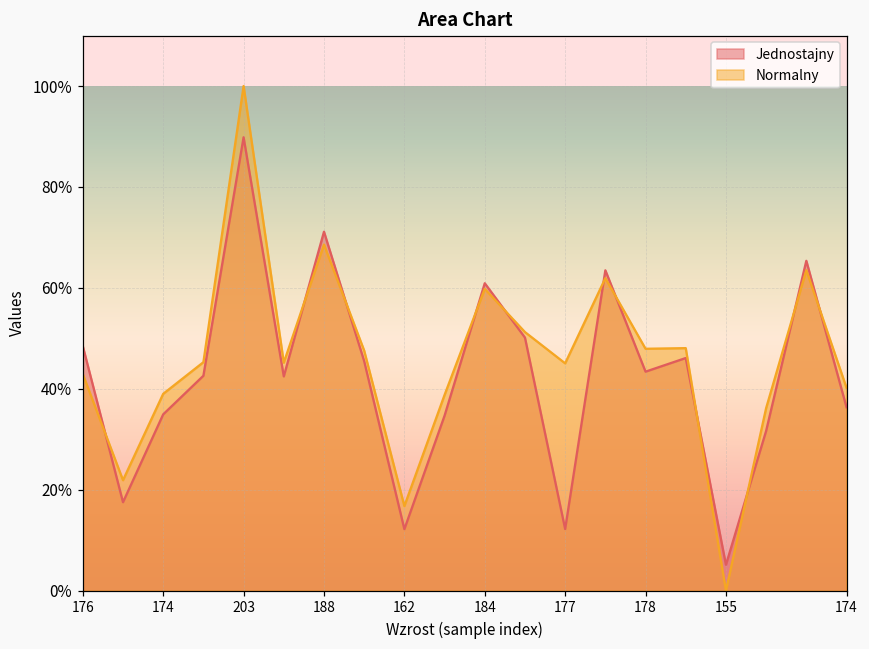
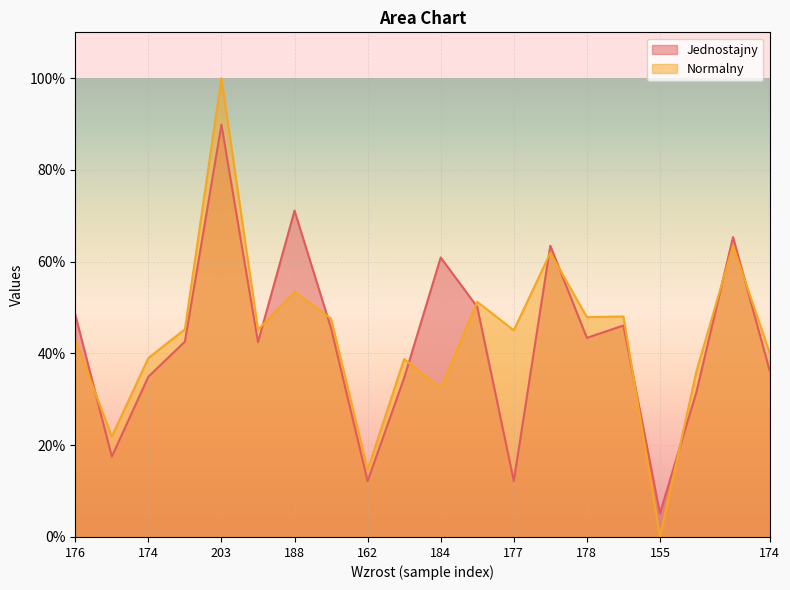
Normalny, 188: 69% -> 53%
Normalny, 162: 17% -> 15%
Normalny, 184: 60% -> 32%
